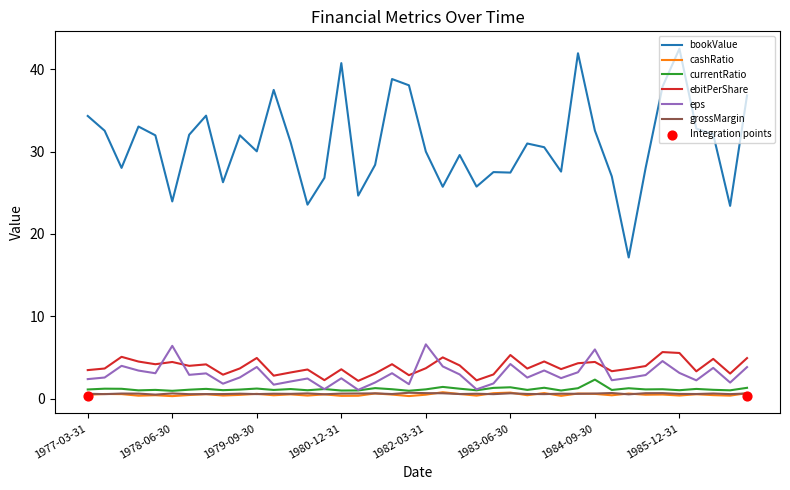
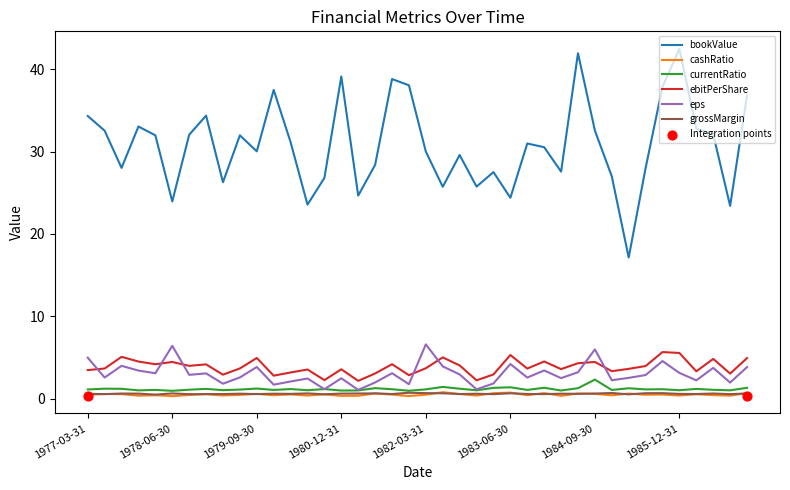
eps, 1977-03-31: 2 -> 5
bookValue, 1980-12-31: 41 -> 39
bookValue, 1983-06-30: 27 -> 24
